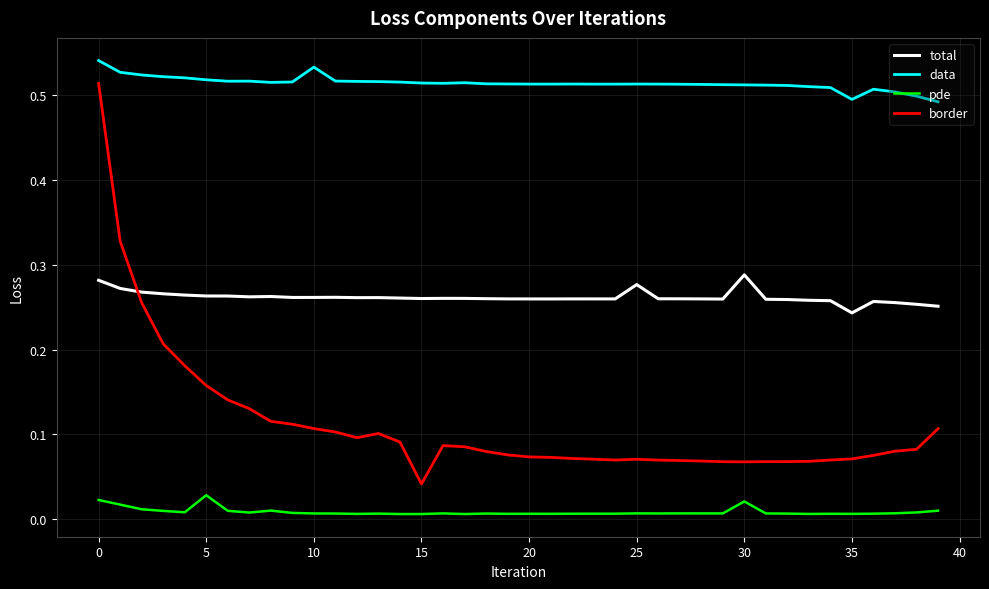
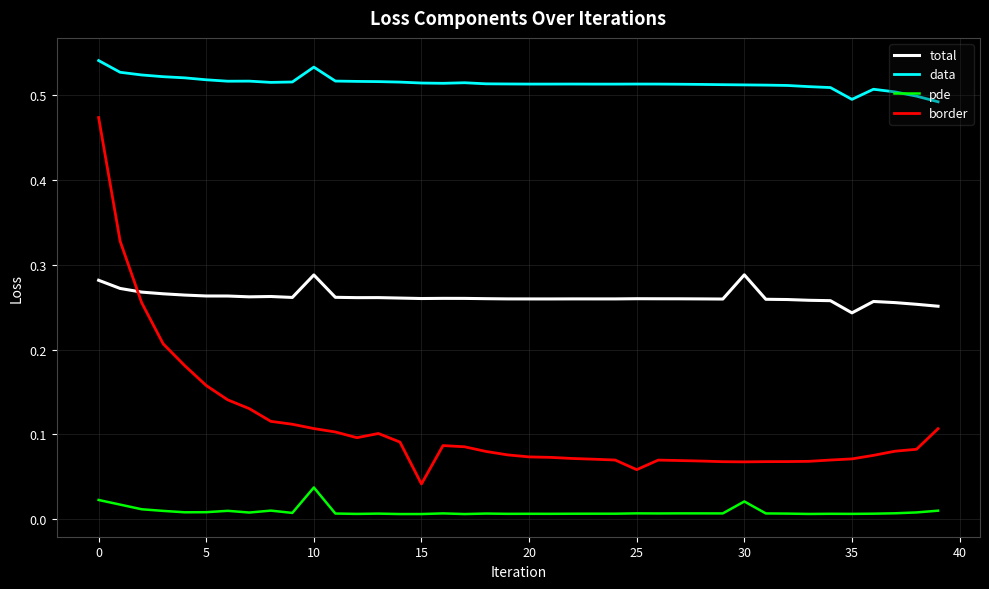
border, 0: 0.51 -> 0.47
pde, 5: 0.03 -> 0.01
total, 10: 0.26 -> 0.29
pde, 10: 0.01 -> 0.04
total, 25: 0.28 -> 0.26
border, 25: 0.07 -> 0.06
